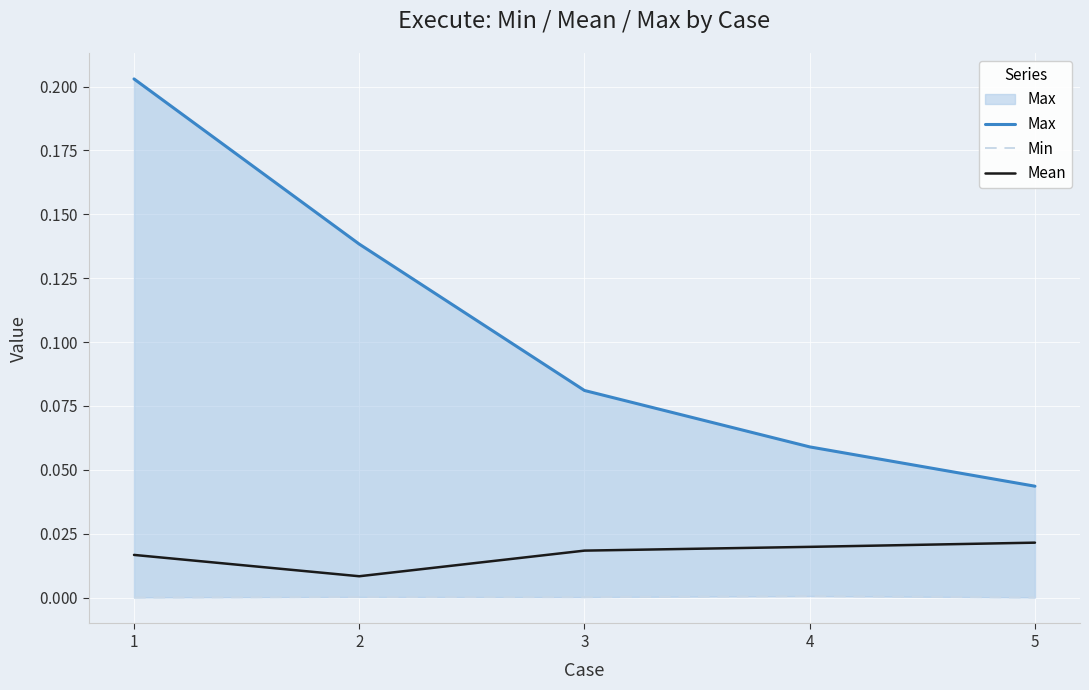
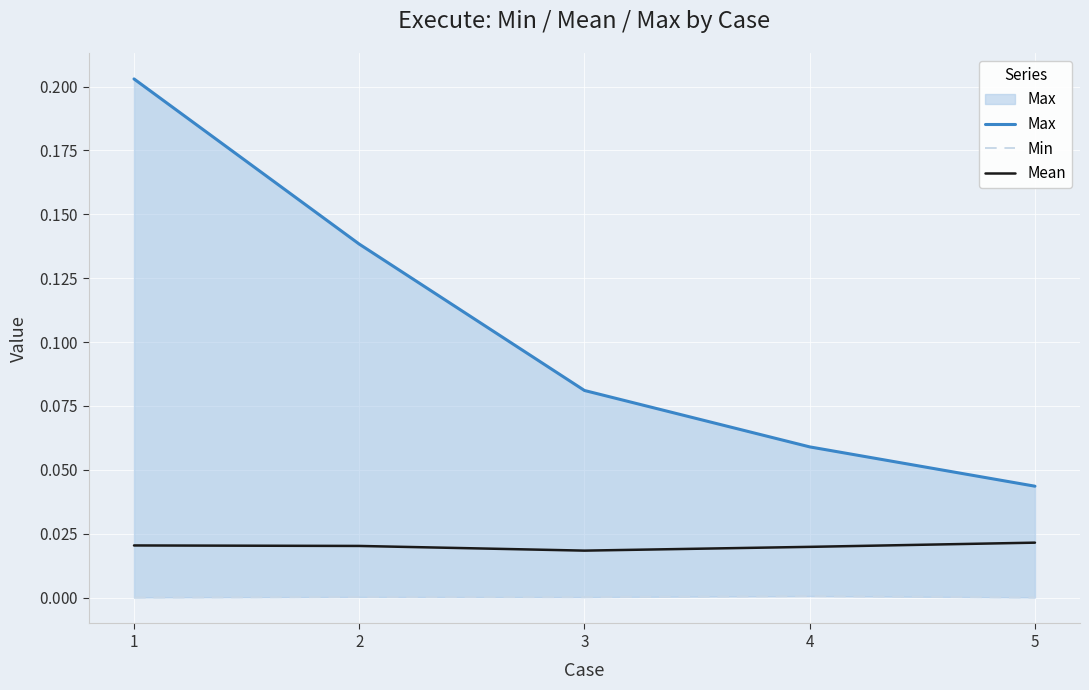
Mean, 1: 0.017 -> 0.020
Mean, 2: 0.008 -> 0.020
